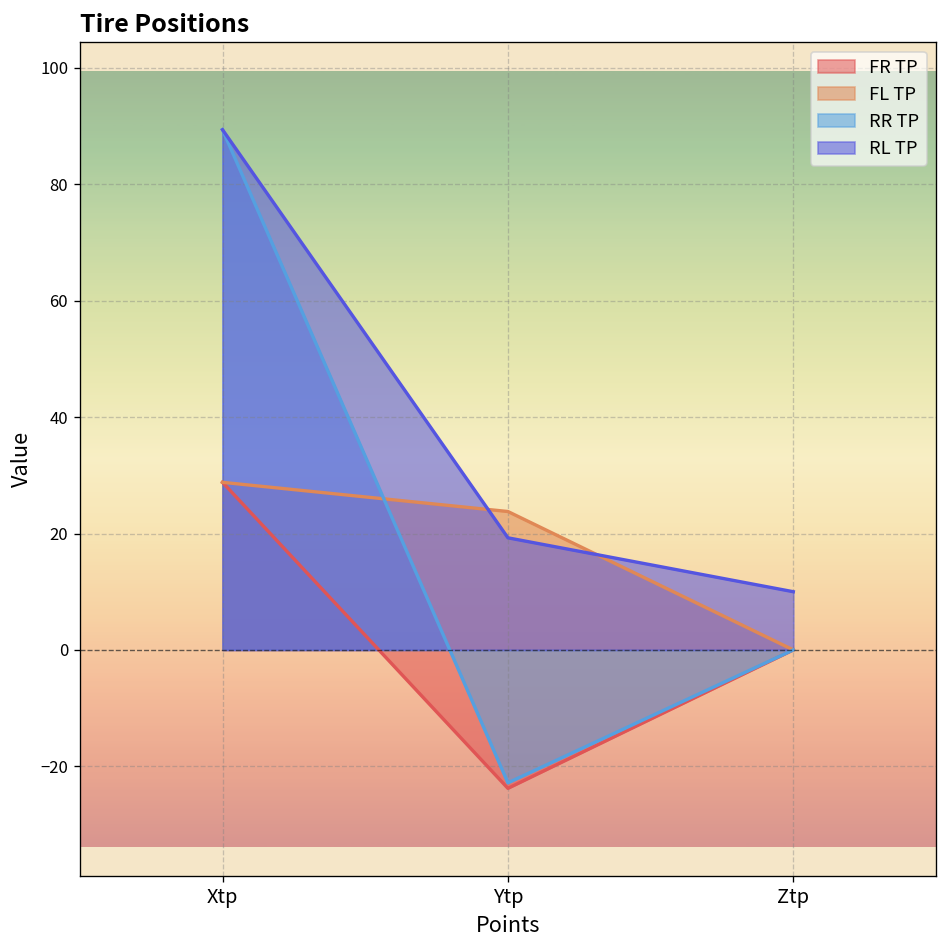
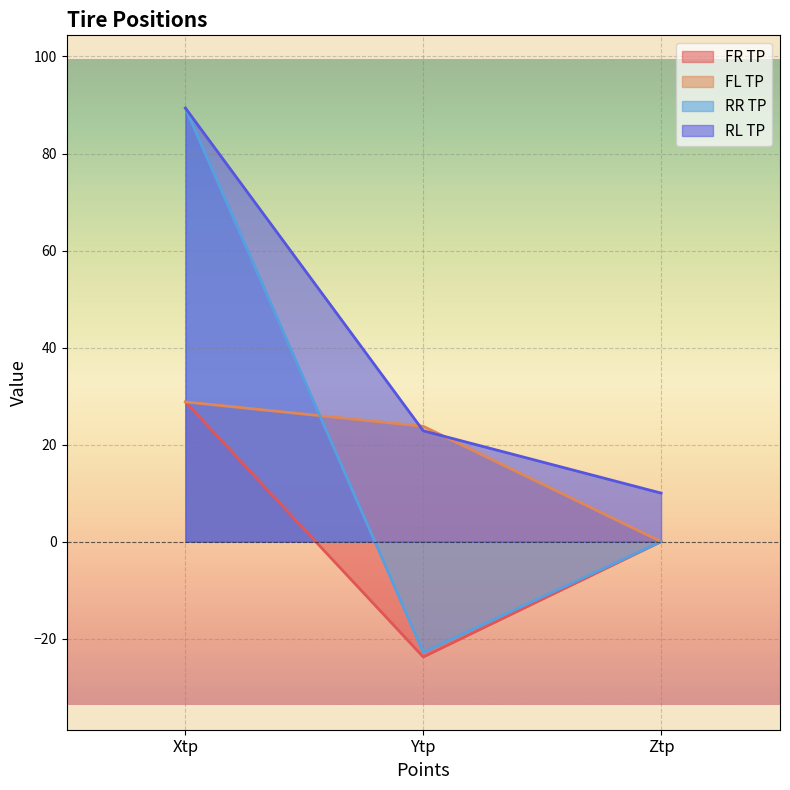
RL TP, Ytp: 19 -> 23
